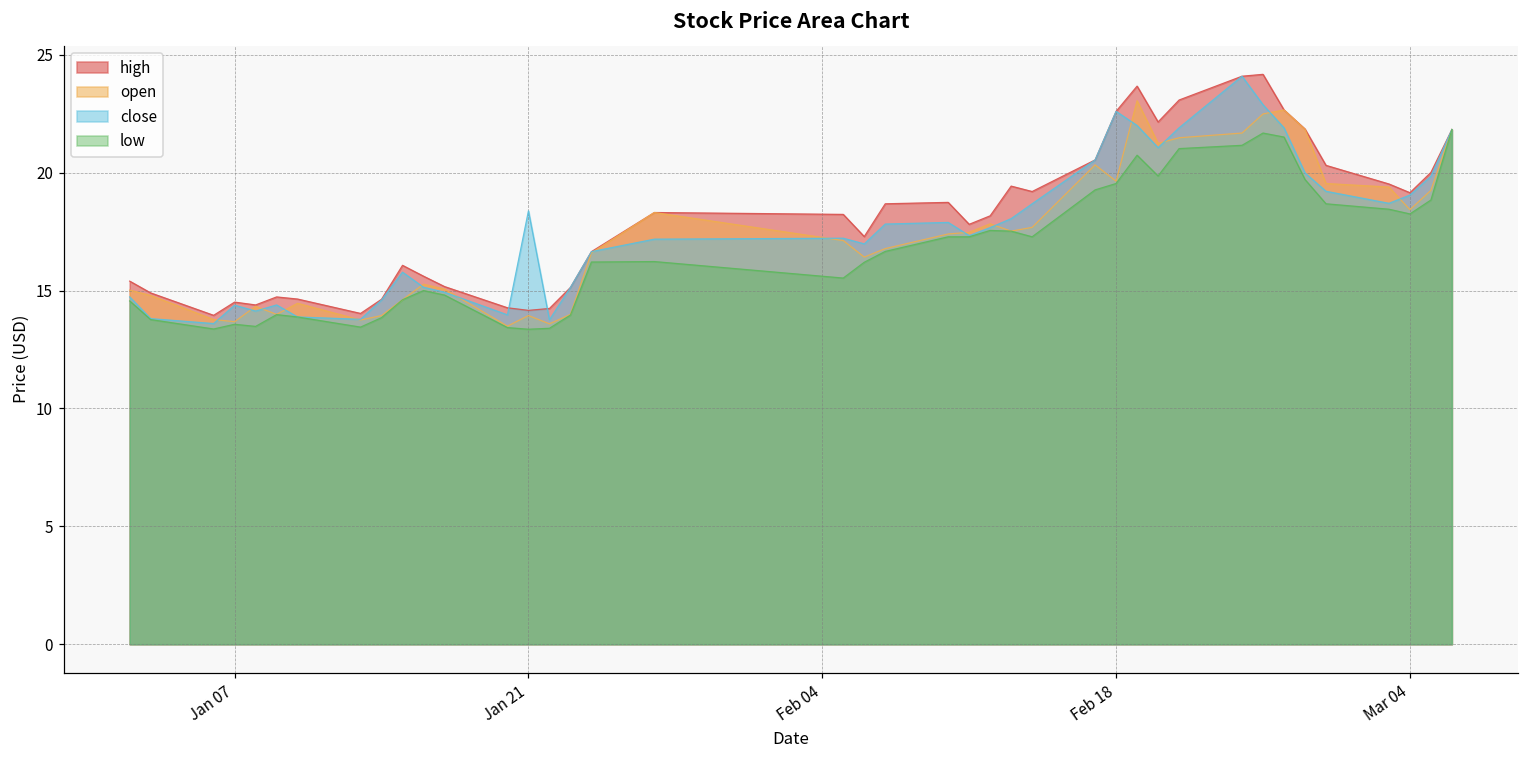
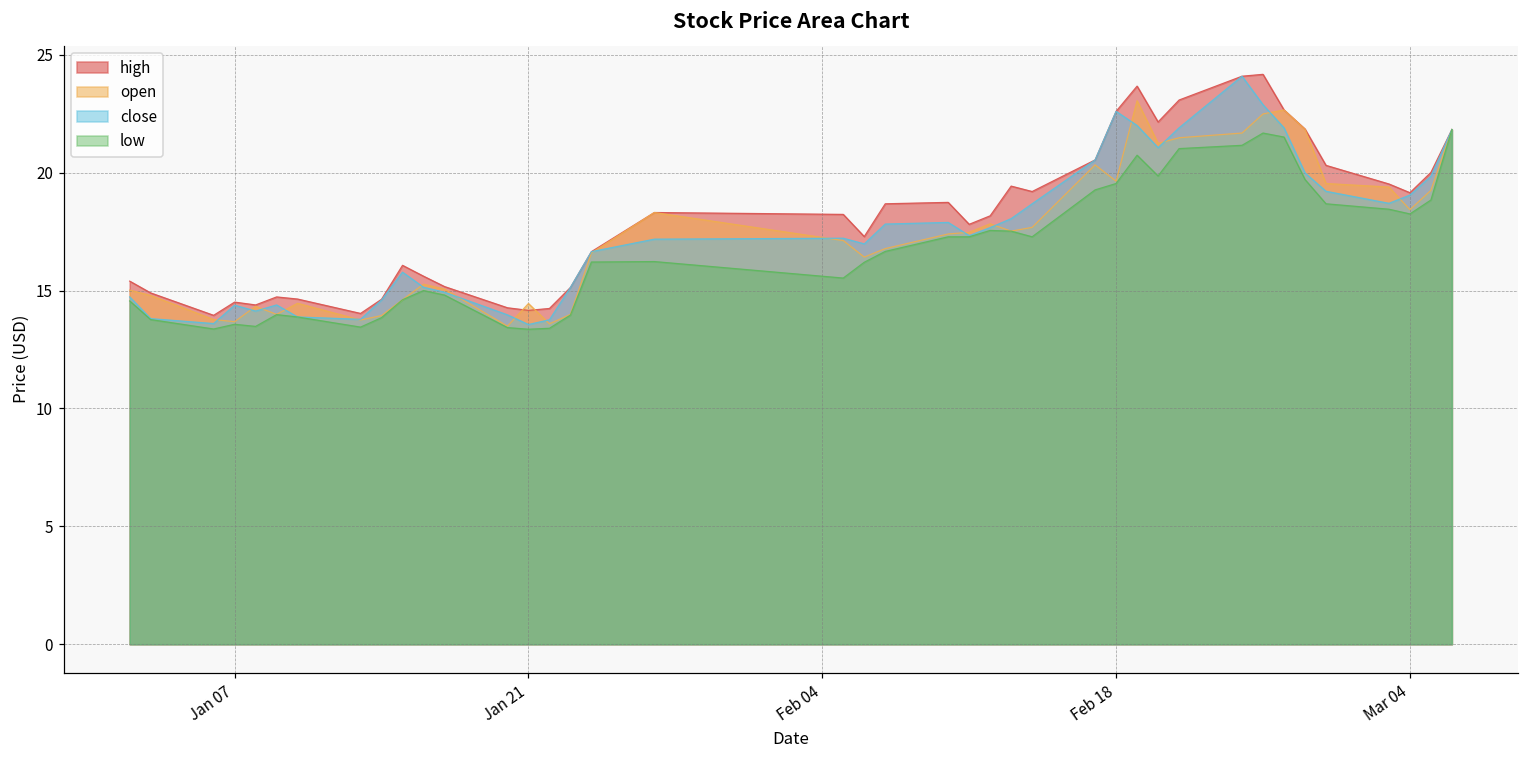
open, Jan 21: 13.9 -> 14.5
close, Jan 21: 18.4 -> 13.6
